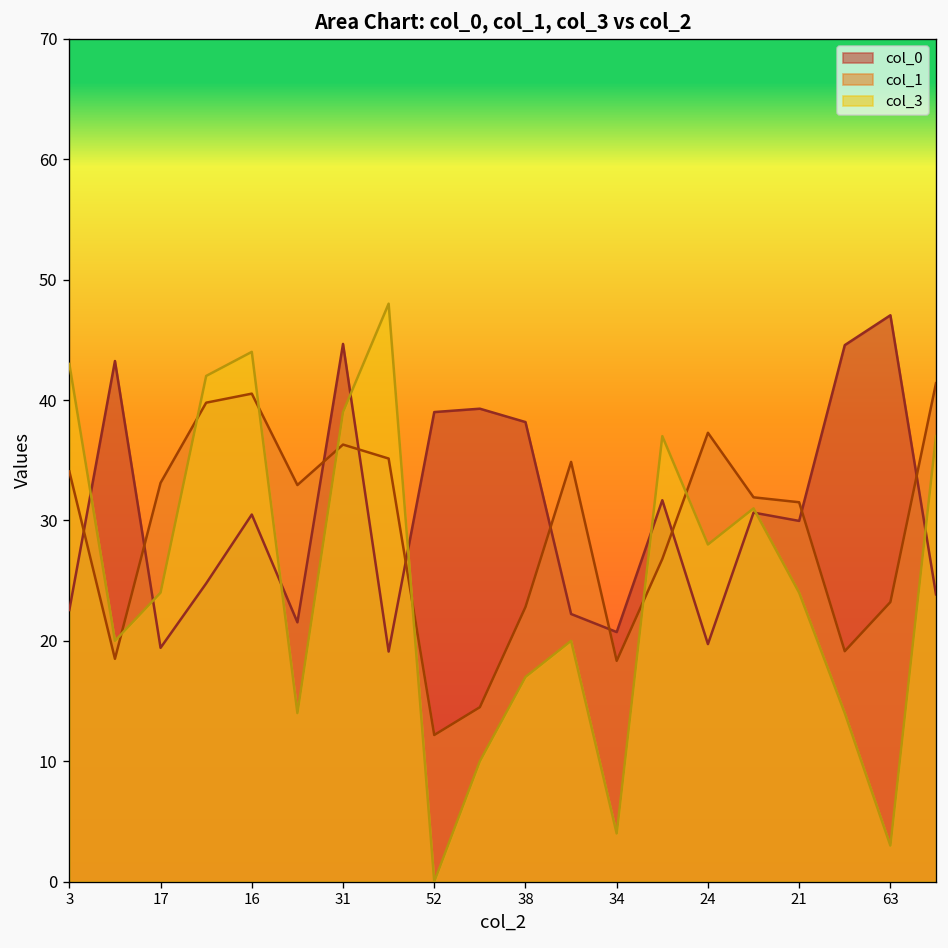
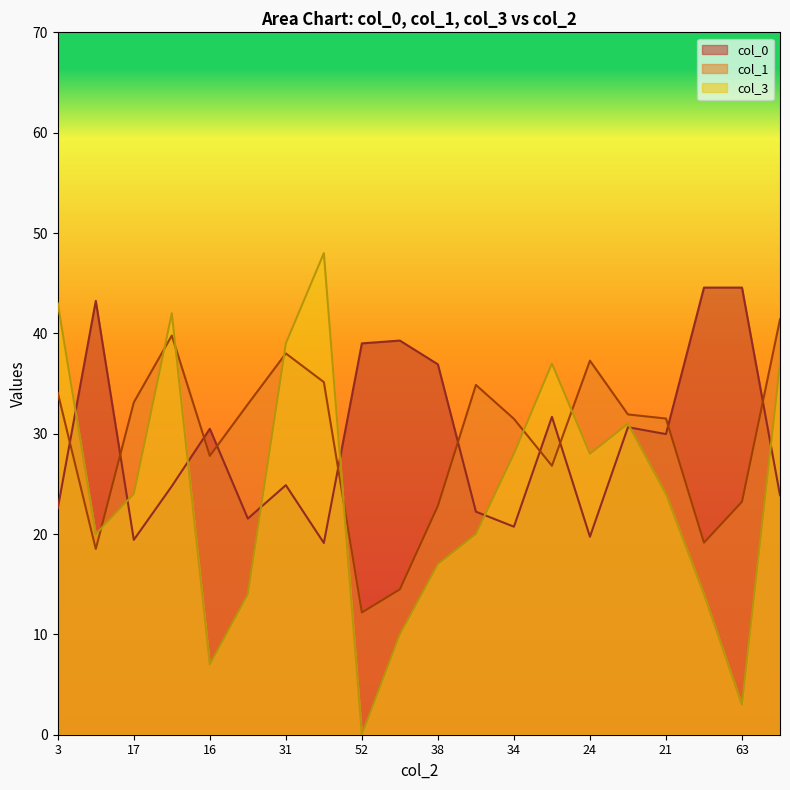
col_1, 16: 40.5 -> 27.8
col_3, 16: 44 -> 7
col_0, 31: 44.7 -> 24.9
col_1, 31: 36.3 -> 38.0
col_0, 38: 38.2 -> 36.9
col_1, 34: 18.3 -> 31.5
col_3, 34: 4 -> 28
col_0, 63: 47.0 -> 44.6
